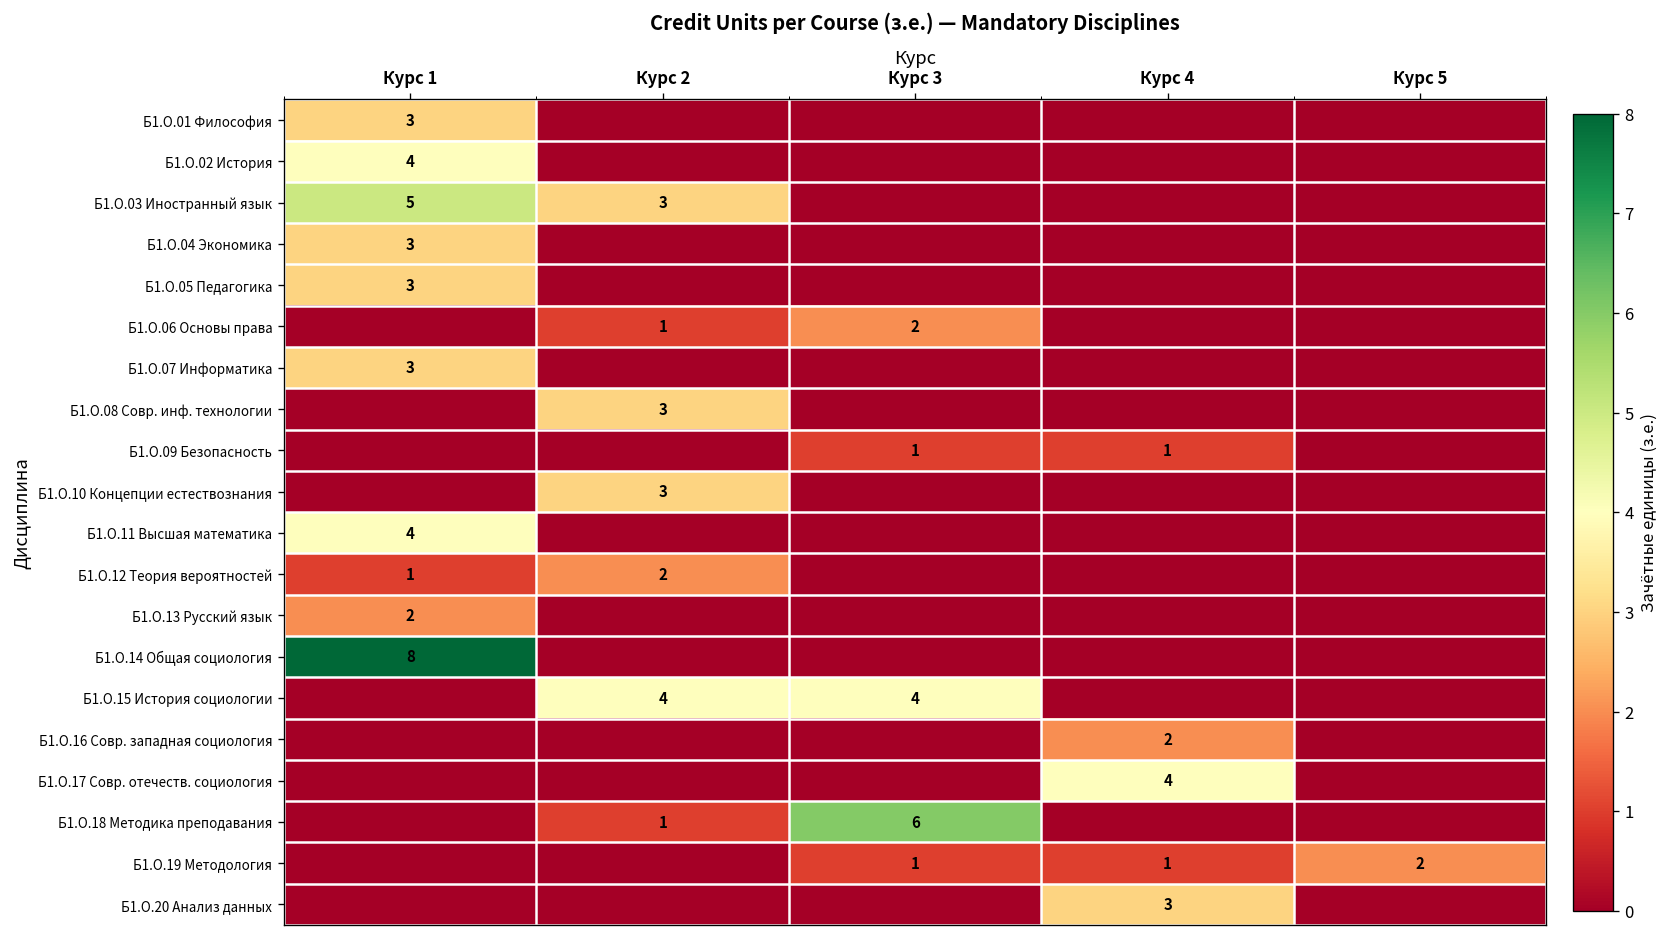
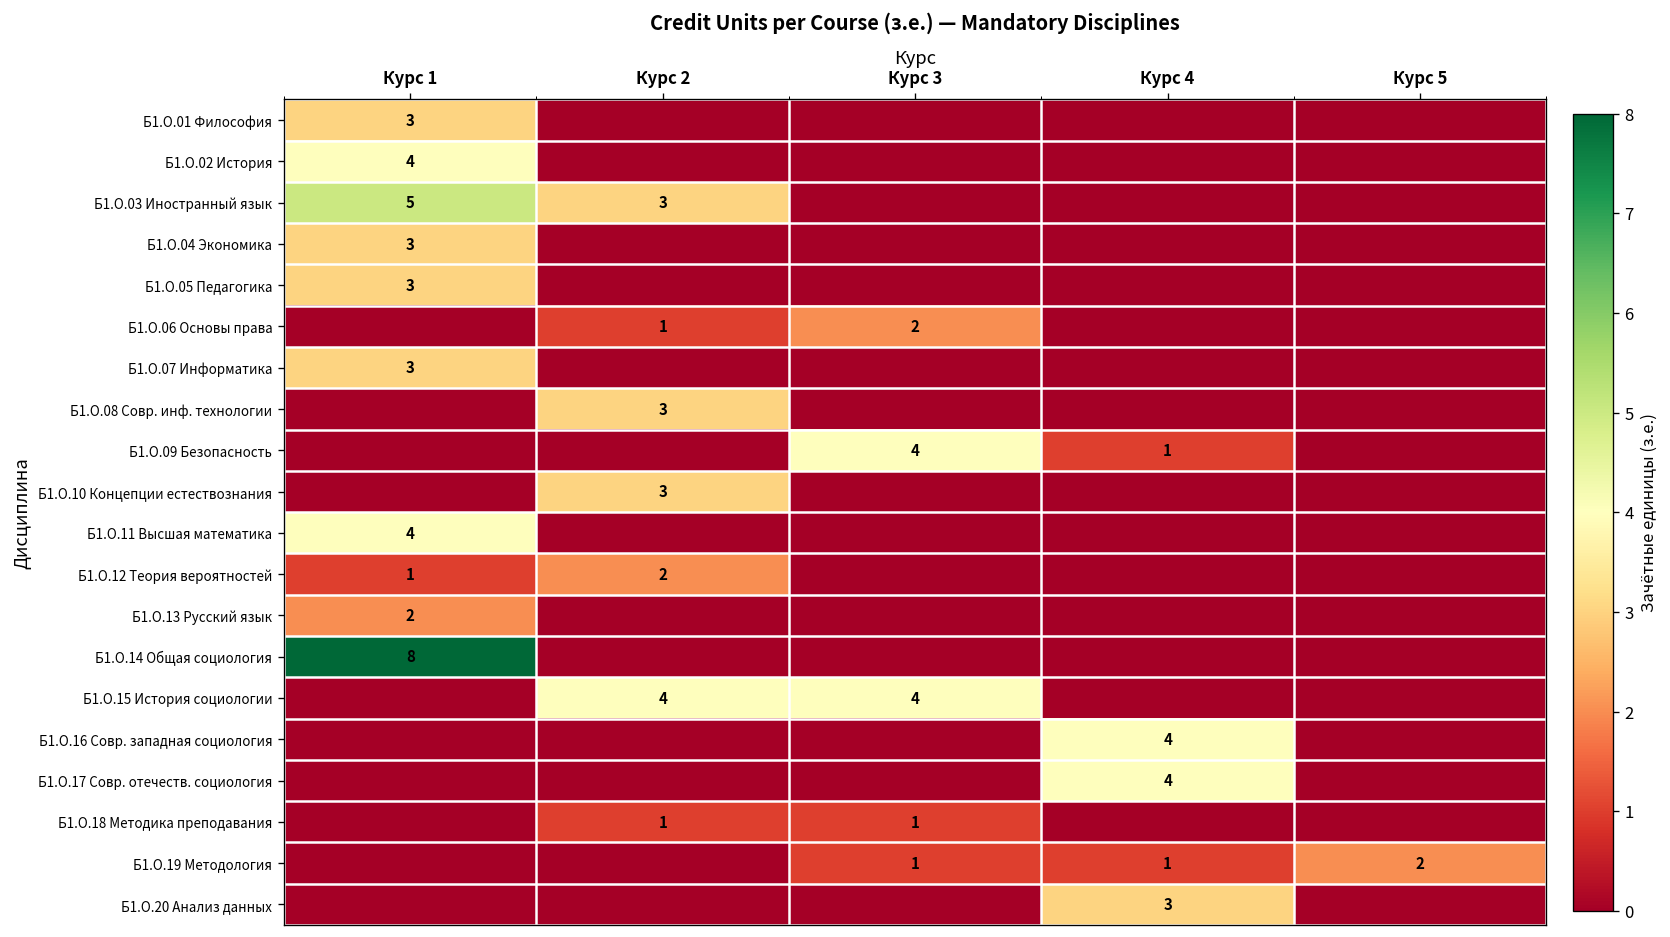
Б1.О.09 Безопасность, Курс 3: 1 -> 4
Б1.О.16 Совр. западная социология, Курс 4: 2 -> 4
Б1.О.18 Методика преподавания, Курс 3: 6 -> 1
